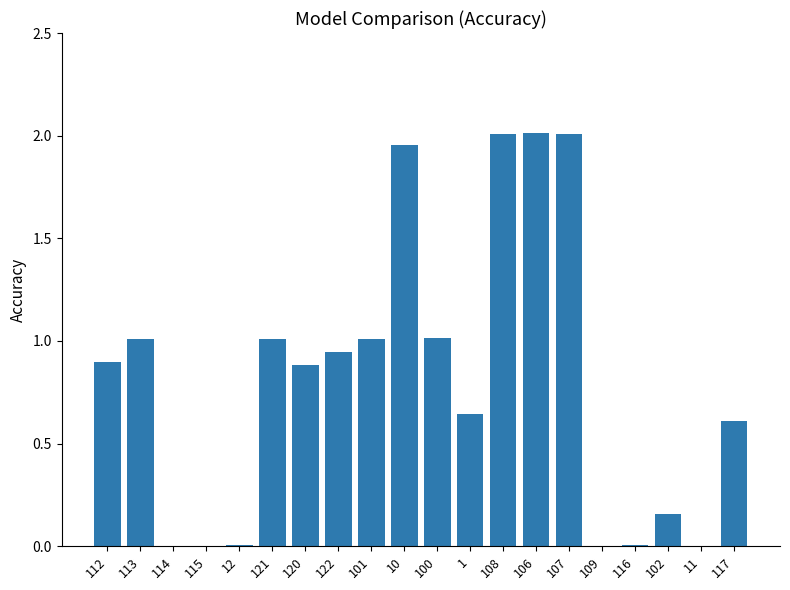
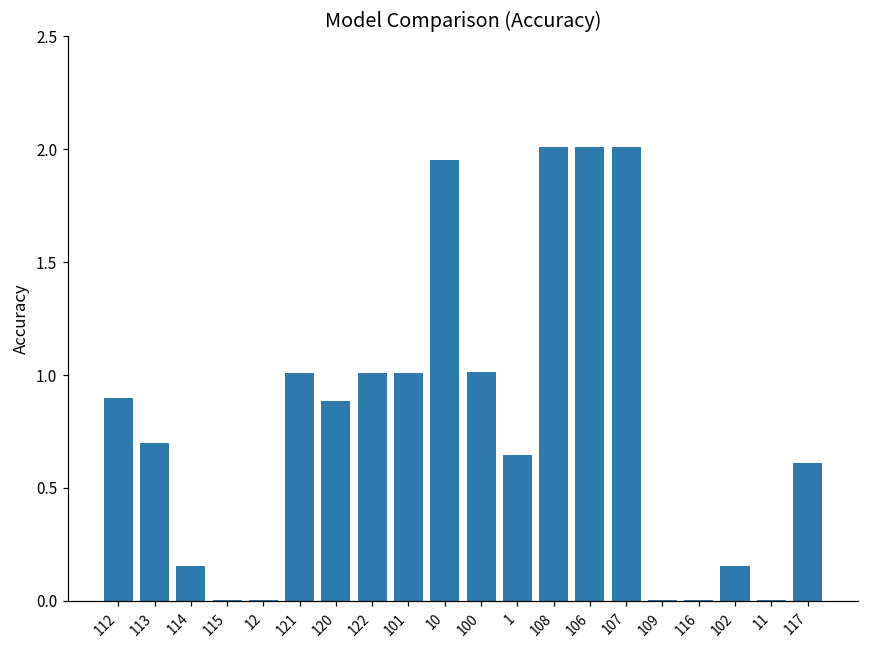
113: 1.01 -> 0.70
114: 0.00 -> 0.15
122: 0.95 -> 1.01
